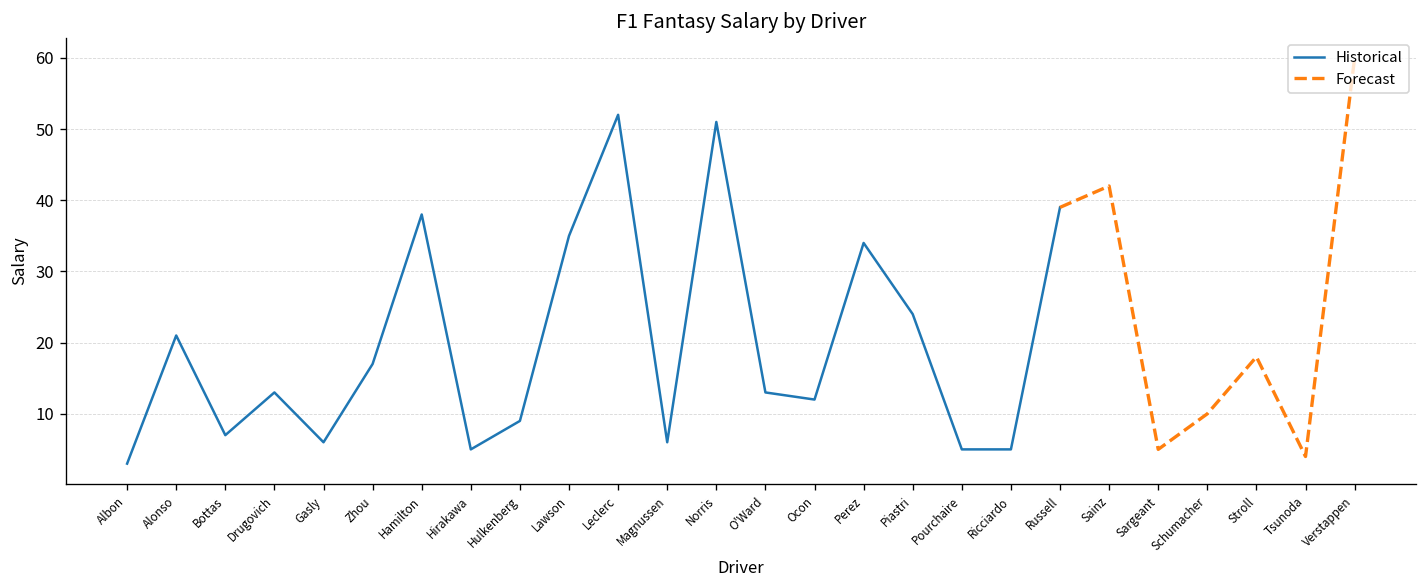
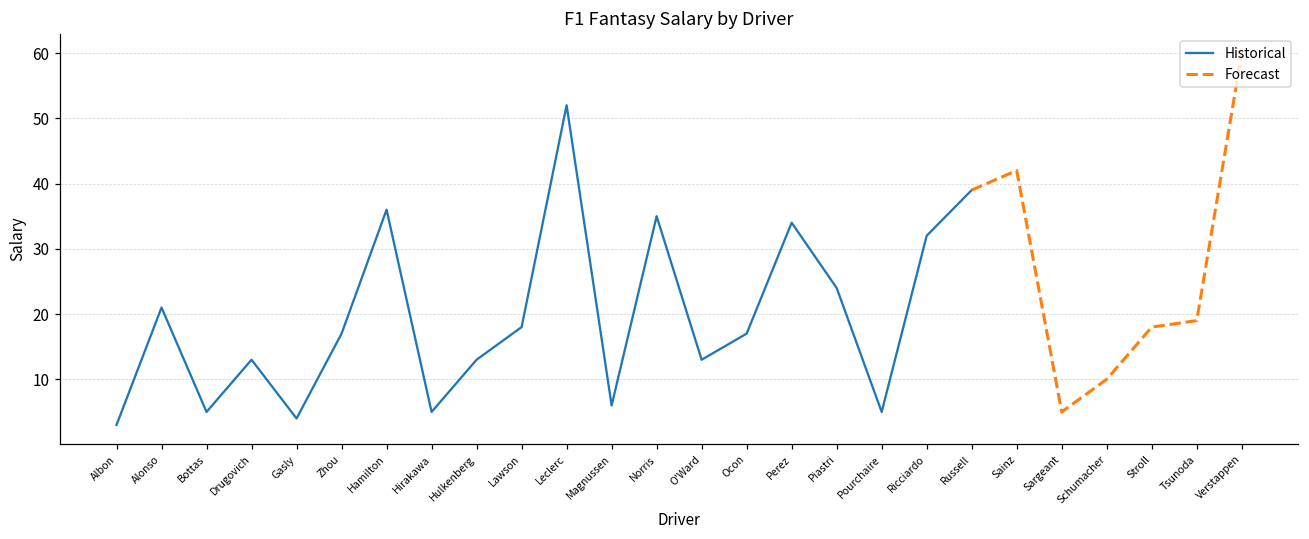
Historical, Bottas: 7 -> 5
Historical, Gasly: 6 -> 4
Historical, Hamilton: 38 -> 36
Historical, Hulkenberg: 9 -> 13
Historical, Lawson: 35 -> 18
Historical, Norris: 51 -> 35
Historical, Ocon: 12 -> 17
Historical, Ricciardo: 5 -> 32
Forecast, Tsunoda: 4 -> 19
